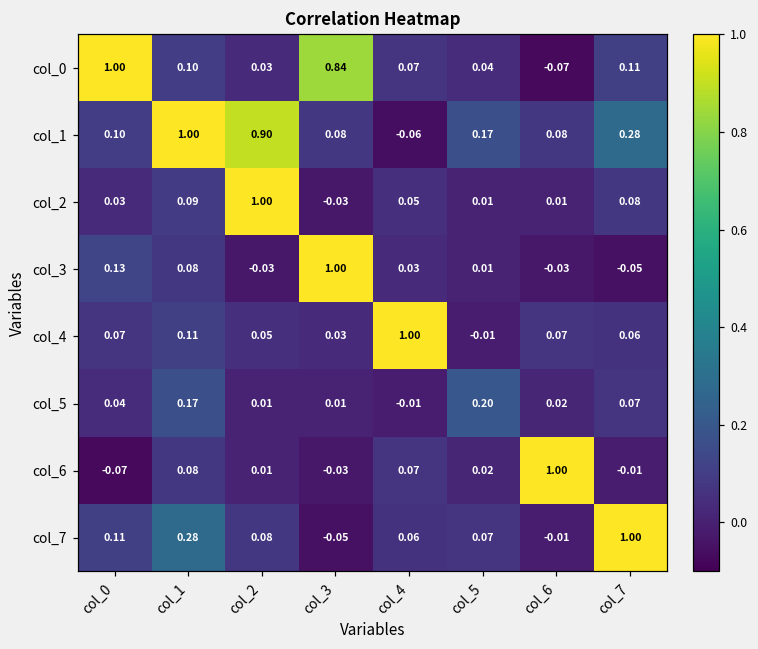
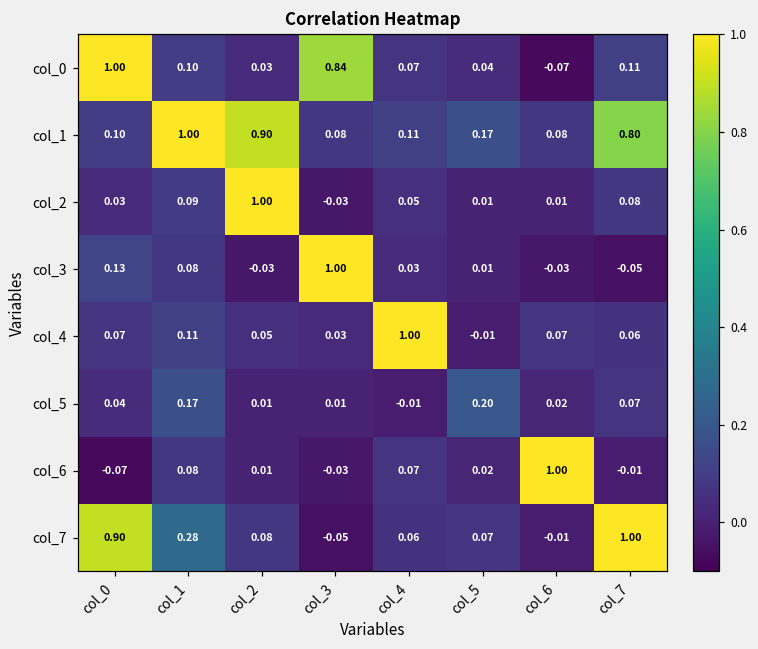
col_1, col_4: -0.06 -> 0.11
col_1, col_7: 0.28 -> 0.80
col_7, col_0: 0.11 -> 0.90
